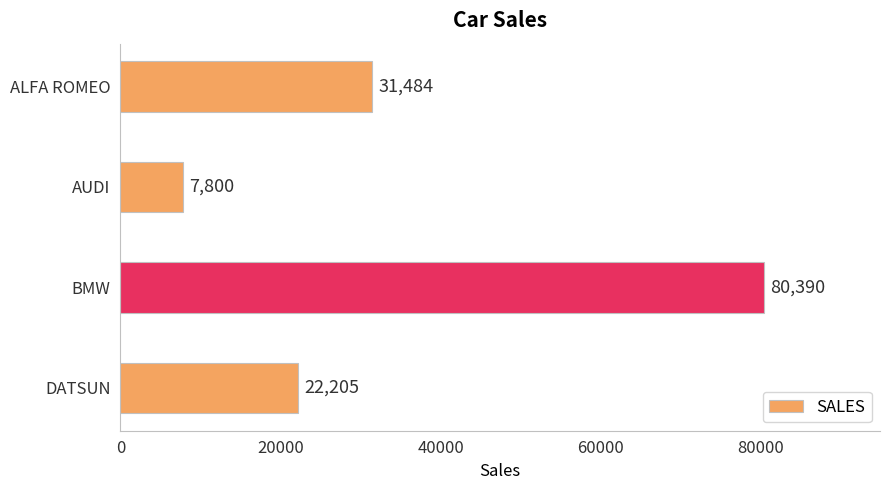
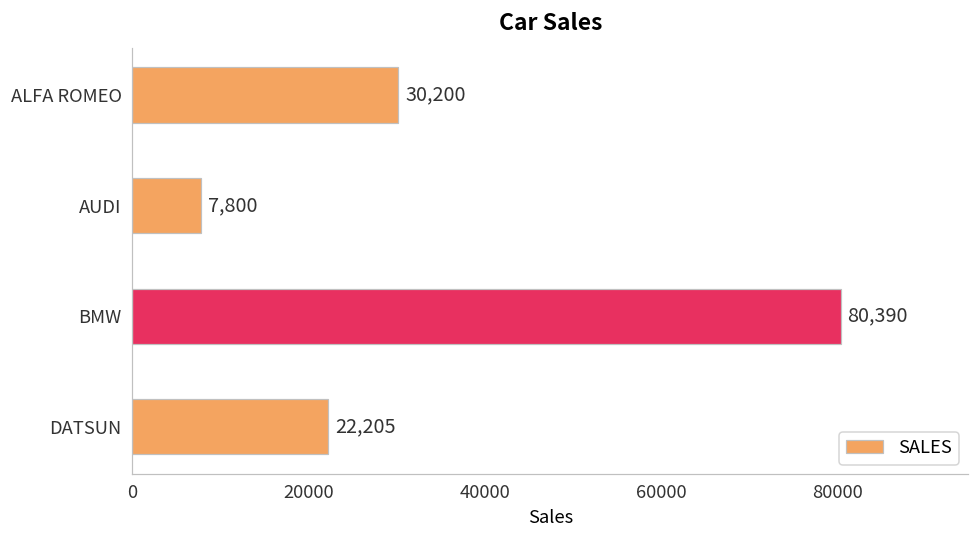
ALFA ROMEO: 31,484 -> 30,200
